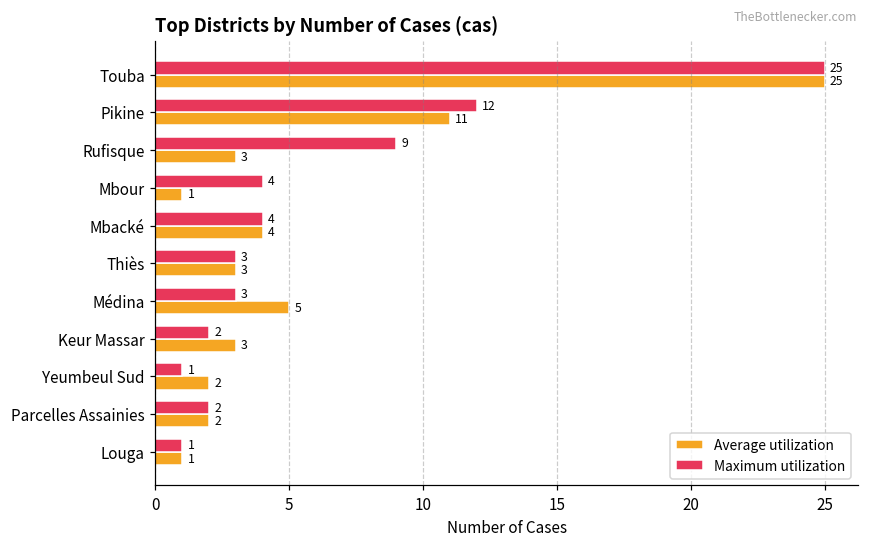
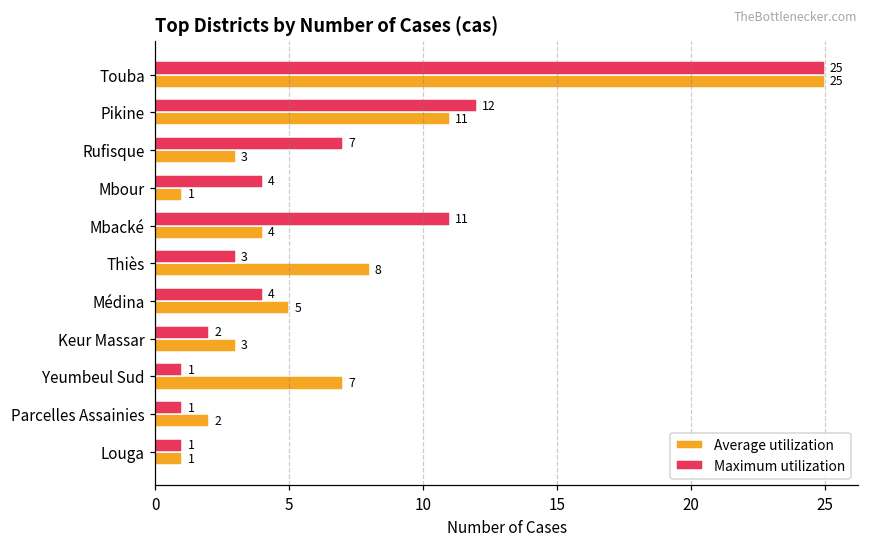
Maximum utilization, Rufisque: 9 -> 7
Maximum utilization, Mbacké: 4 -> 11
Average utilization, Thiès: 3 -> 8
Maximum utilization, Médina: 3 -> 4
Average utilization, Yeumbeul Sud: 2 -> 7
Maximum utilization, Parcelles Assainies: 2 -> 1
